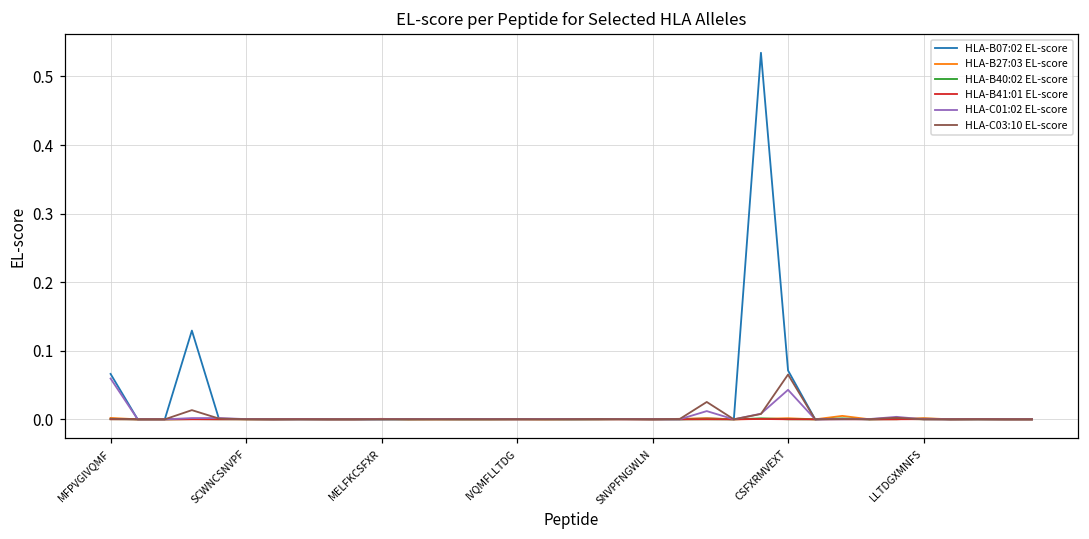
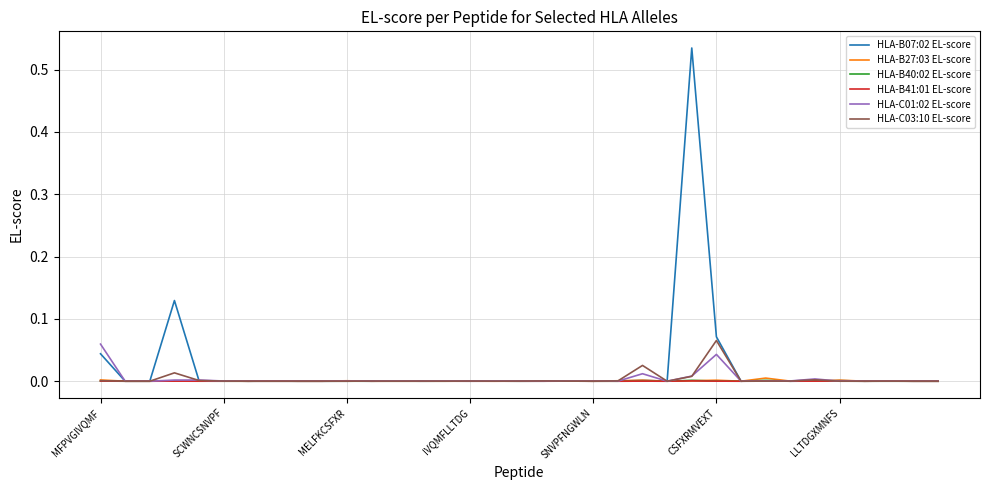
HLA-B07:02 EL-score, MFPVGIVQMF: 0.07 -> 0.04
